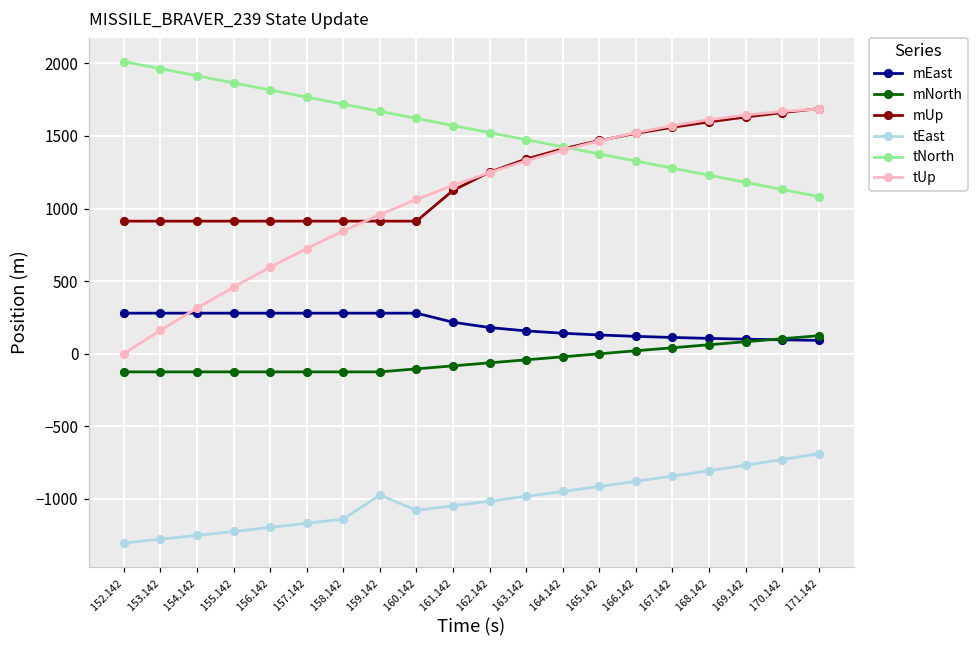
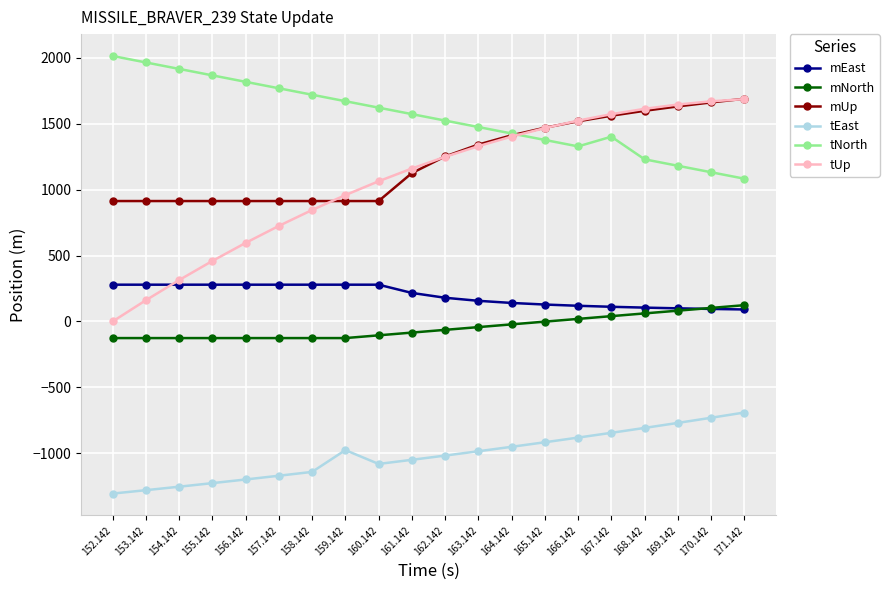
tNorth, 167.142: 1280 -> 1400
